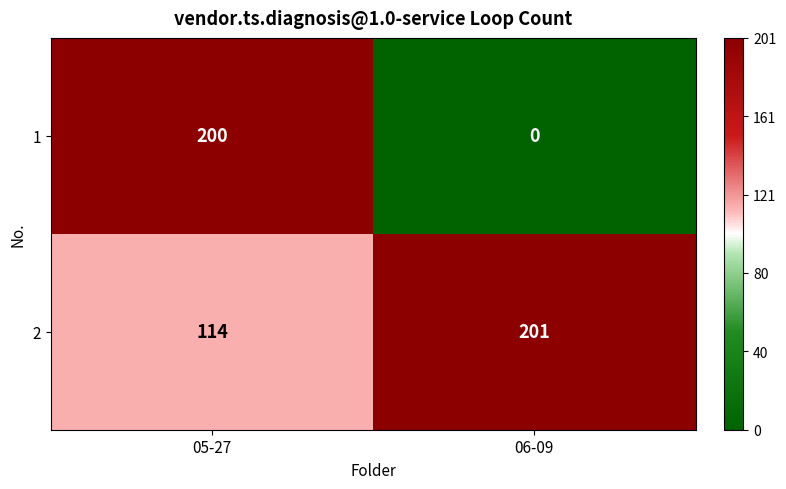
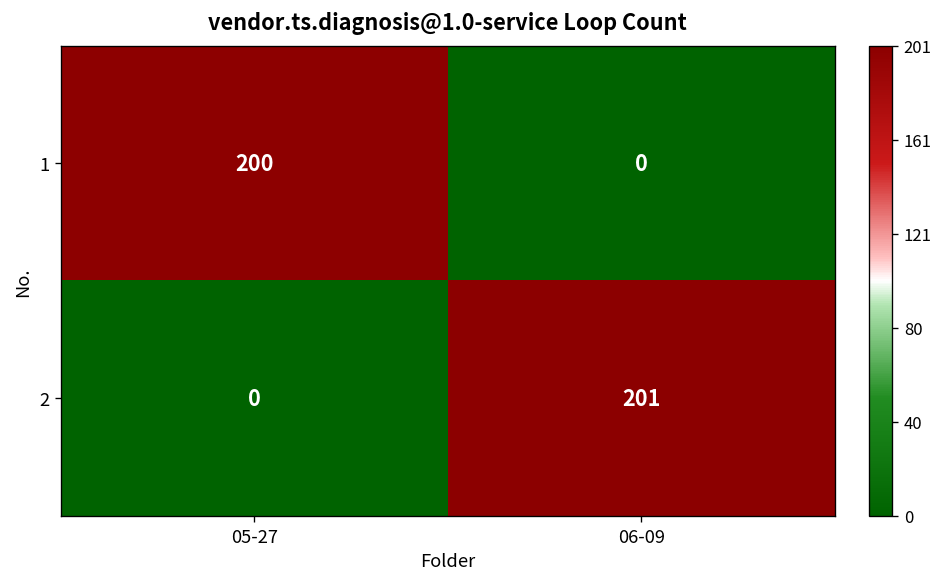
2, 05-27: 114 -> 0
